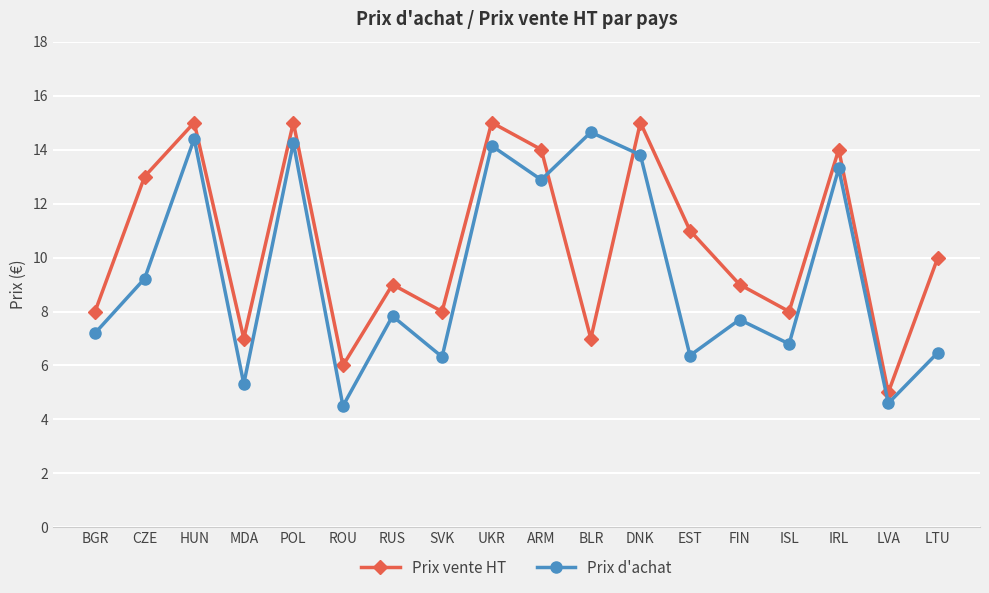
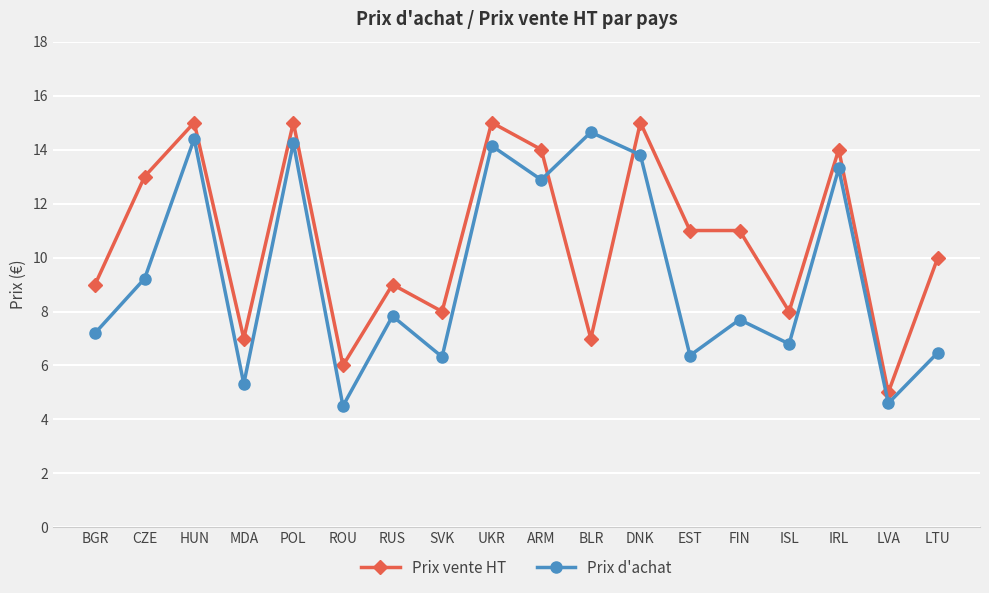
Prix vente HT, BGR: 8 -> 9
Prix vente HT, FIN: 9 -> 11
